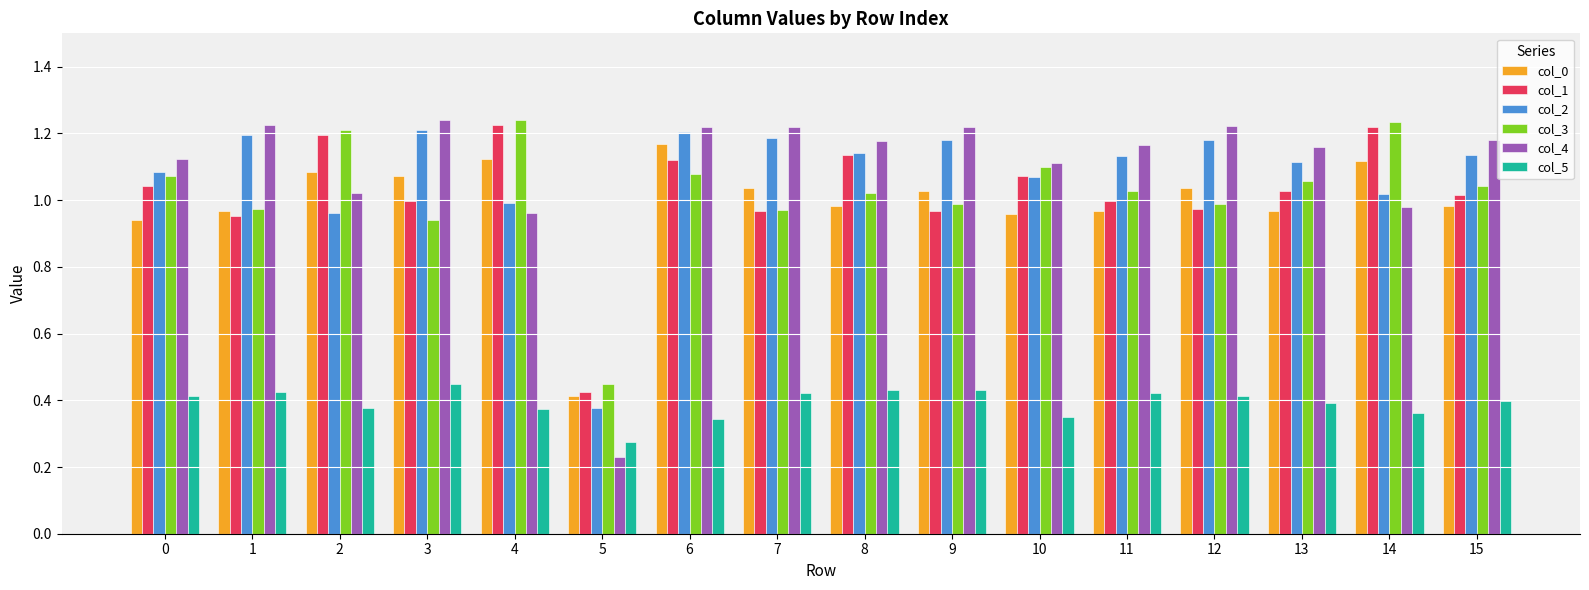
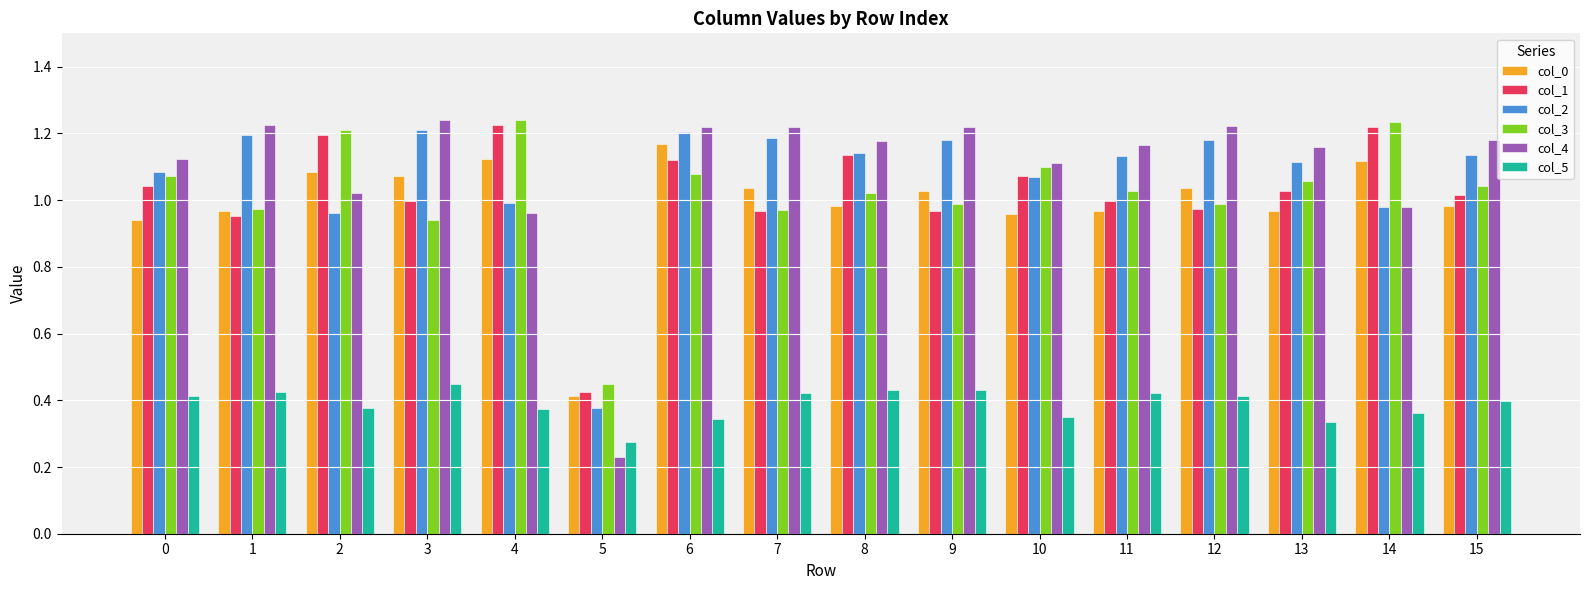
col_5, 13: 0.39 -> 0.33
col_2, 14: 1.02 -> 0.98
